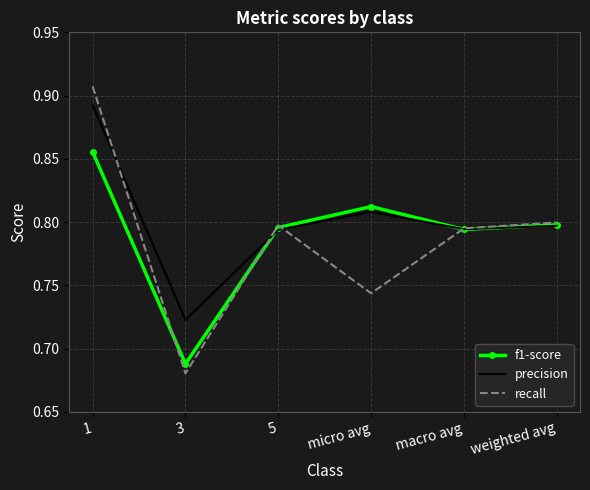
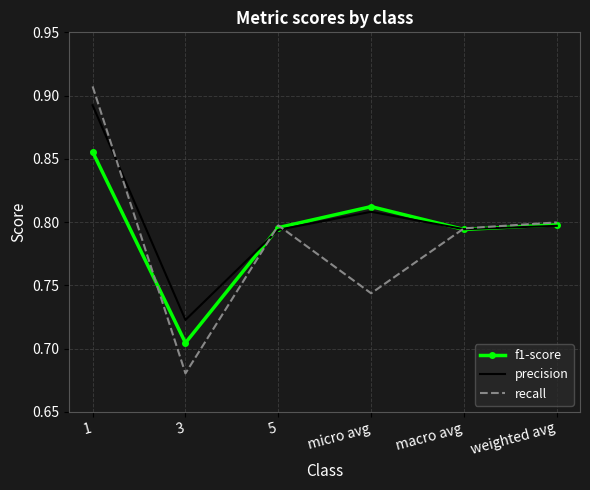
f1-score, 3: 0.688 -> 0.704
